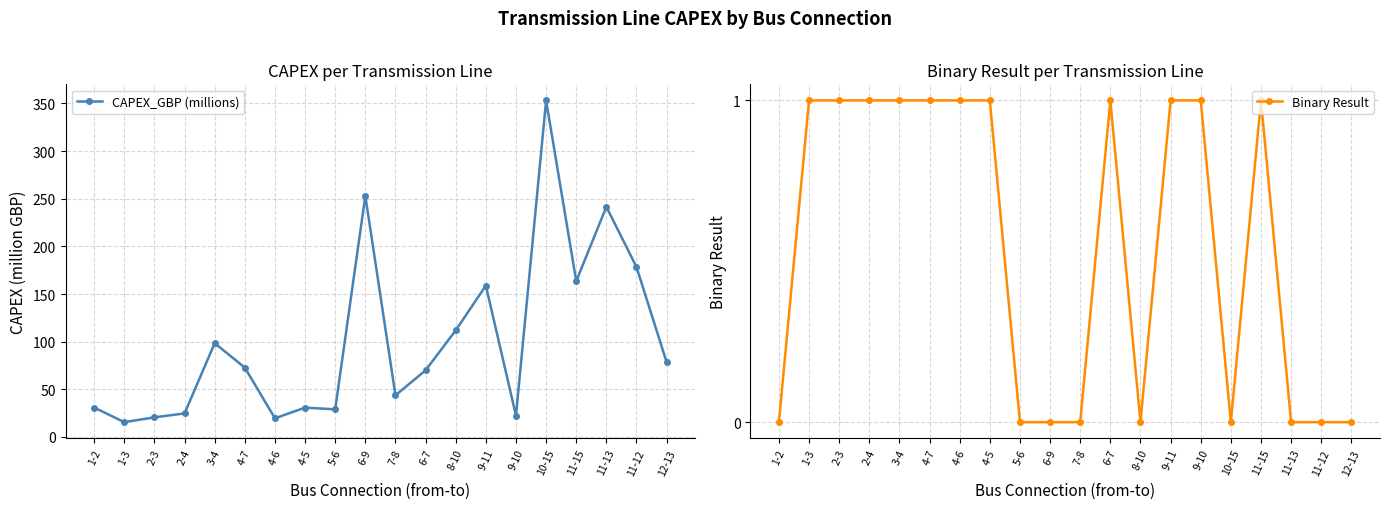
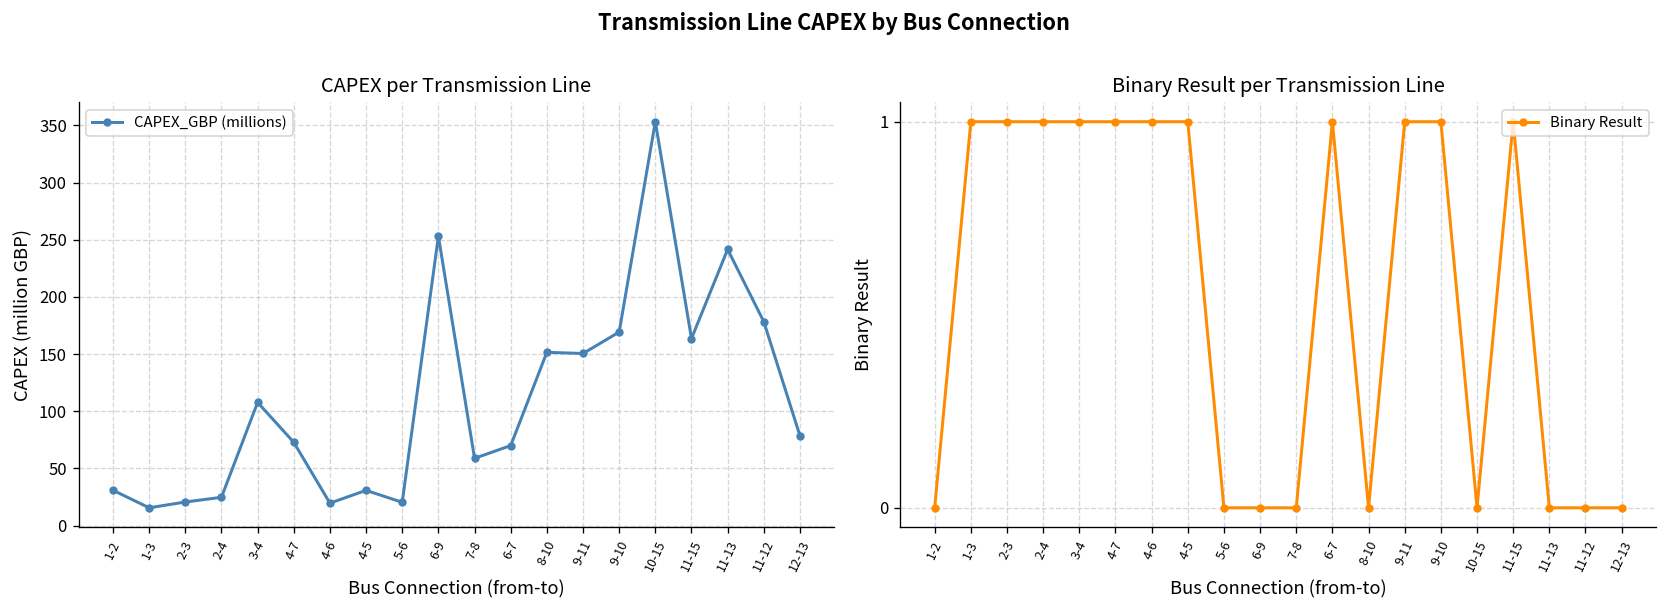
CAPEX per Transmission Line, 3-4: 100 -> 110
CAPEX per Transmission Line, 5-6: 30 -> 20
CAPEX per Transmission Line, 7-8: 40 -> 60
CAPEX per Transmission Line, 8-10: 110 -> 150
CAPEX per Transmission Line, 9-11: 160 -> 150
CAPEX per Transmission Line, 9-10: 20 -> 170
